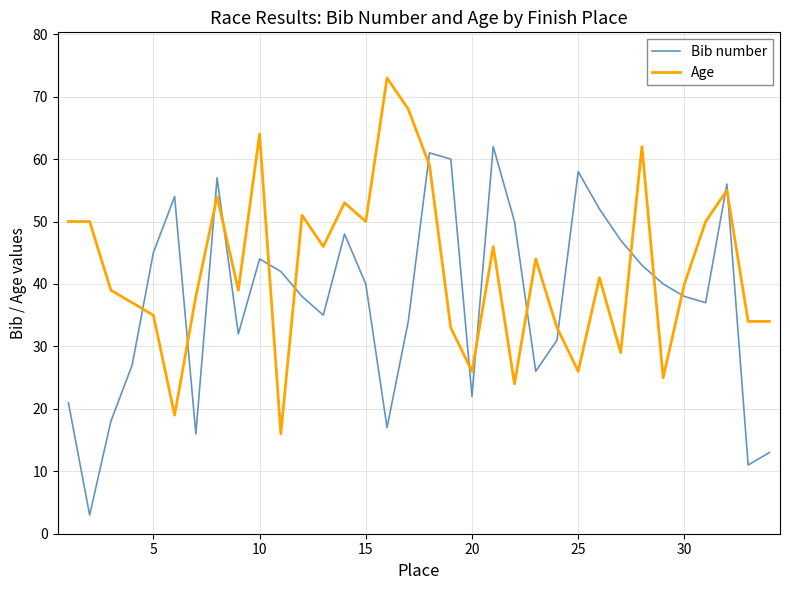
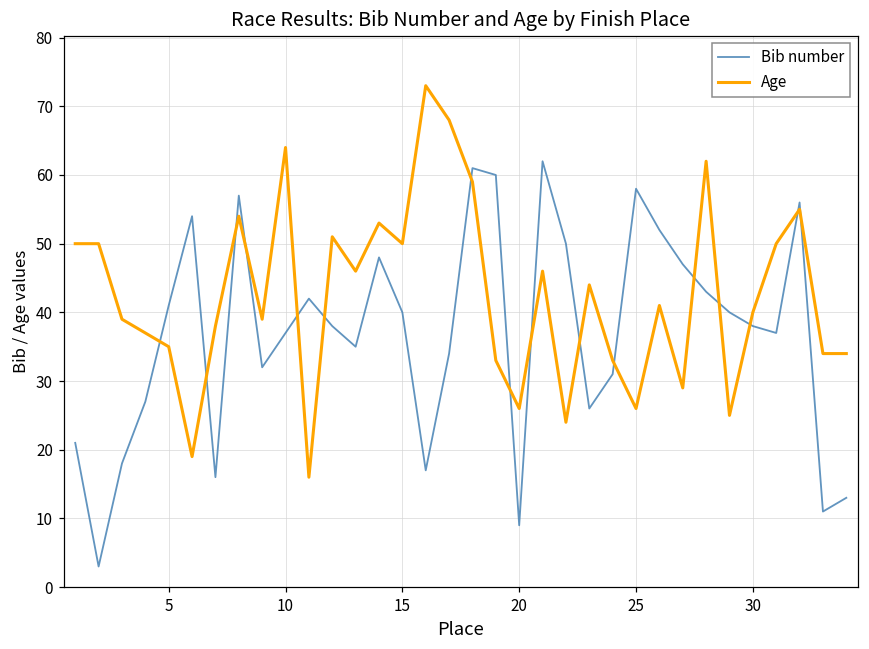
Bib number, 5: 45 -> 41
Bib number, 10: 44 -> 37
Bib number, 20: 22 -> 9
